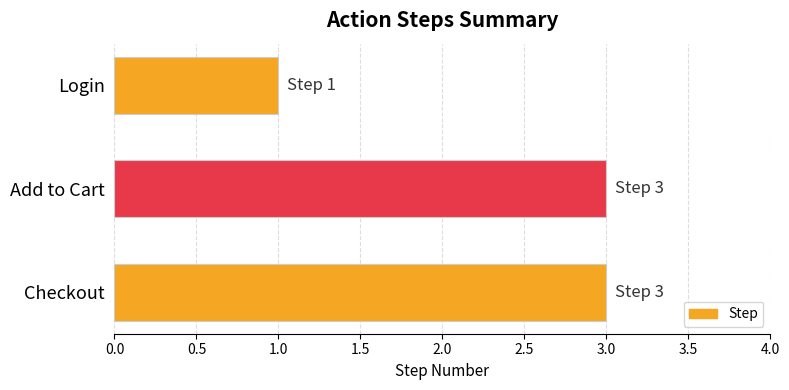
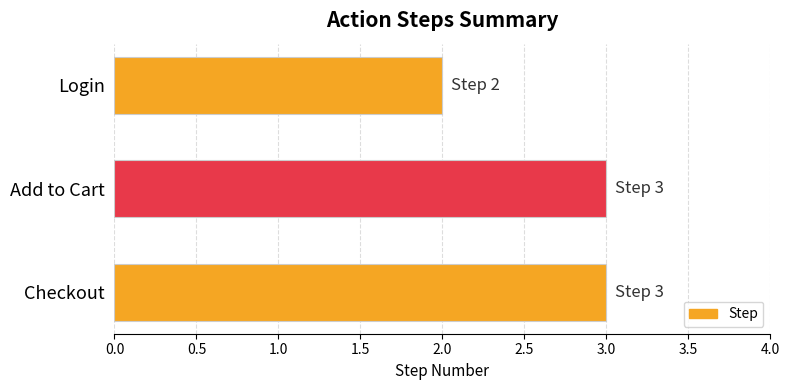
Login: 1 -> 2
